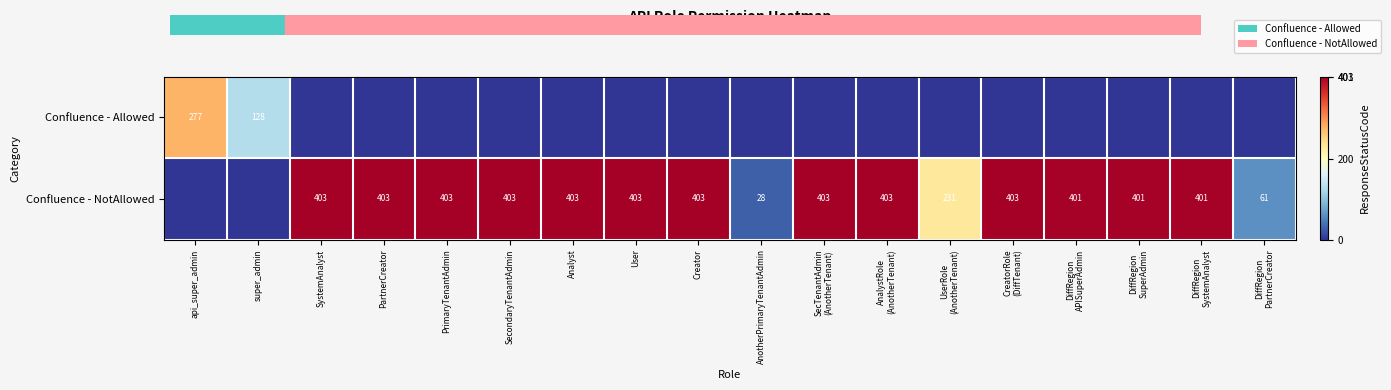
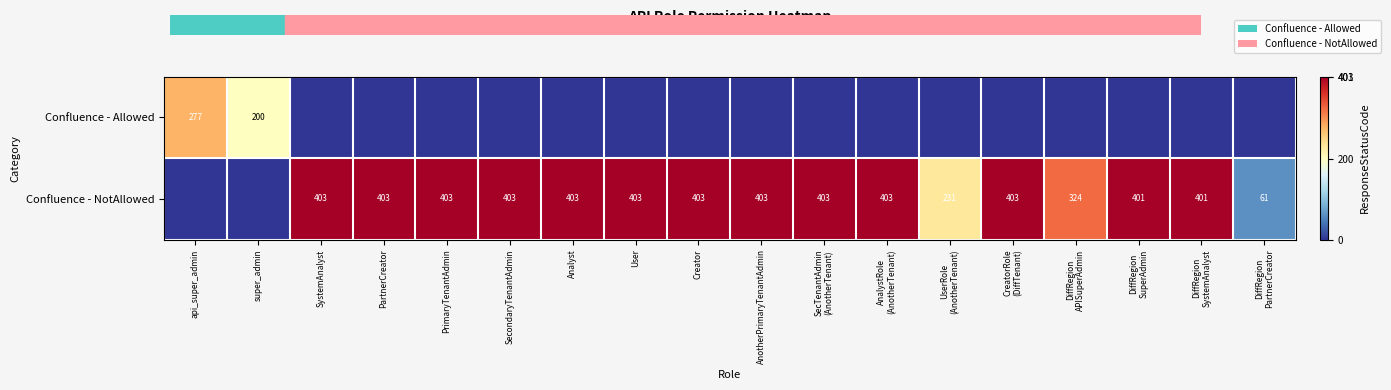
Confluence - Allowed, super_admin: 128 -> 200
Confluence - NotAllowed, AnotherPrimaryTenantAdmin: 28 -> 403
Confluence - NotAllowed, DiffRegion APISuperAdmin: 401 -> 324
